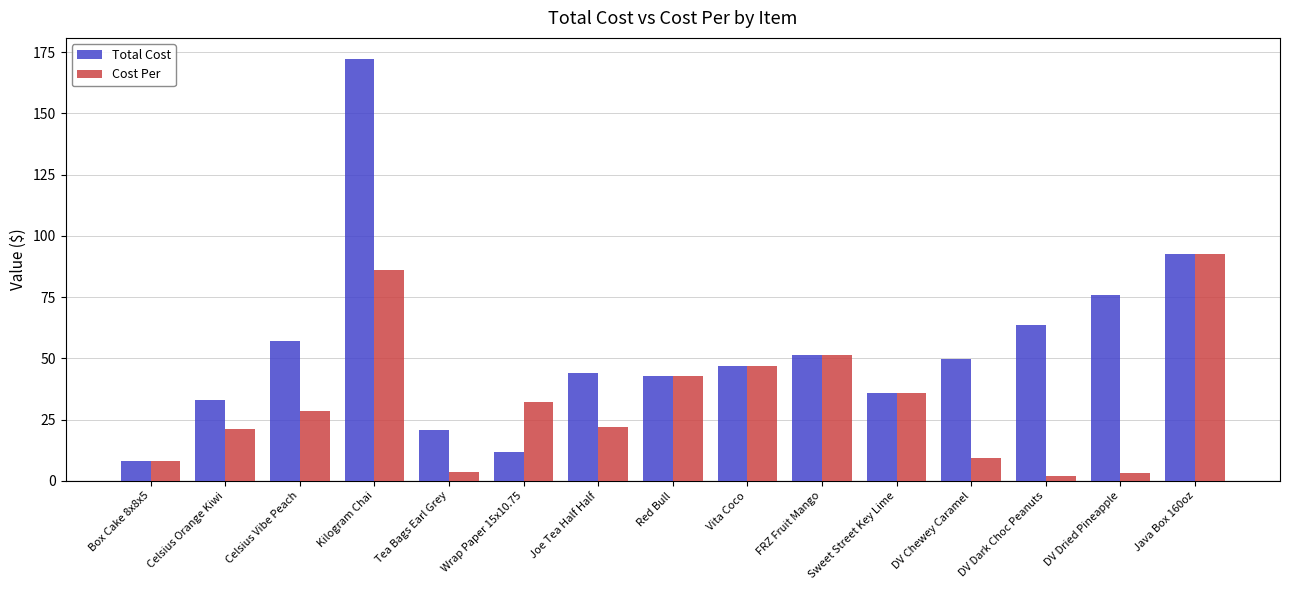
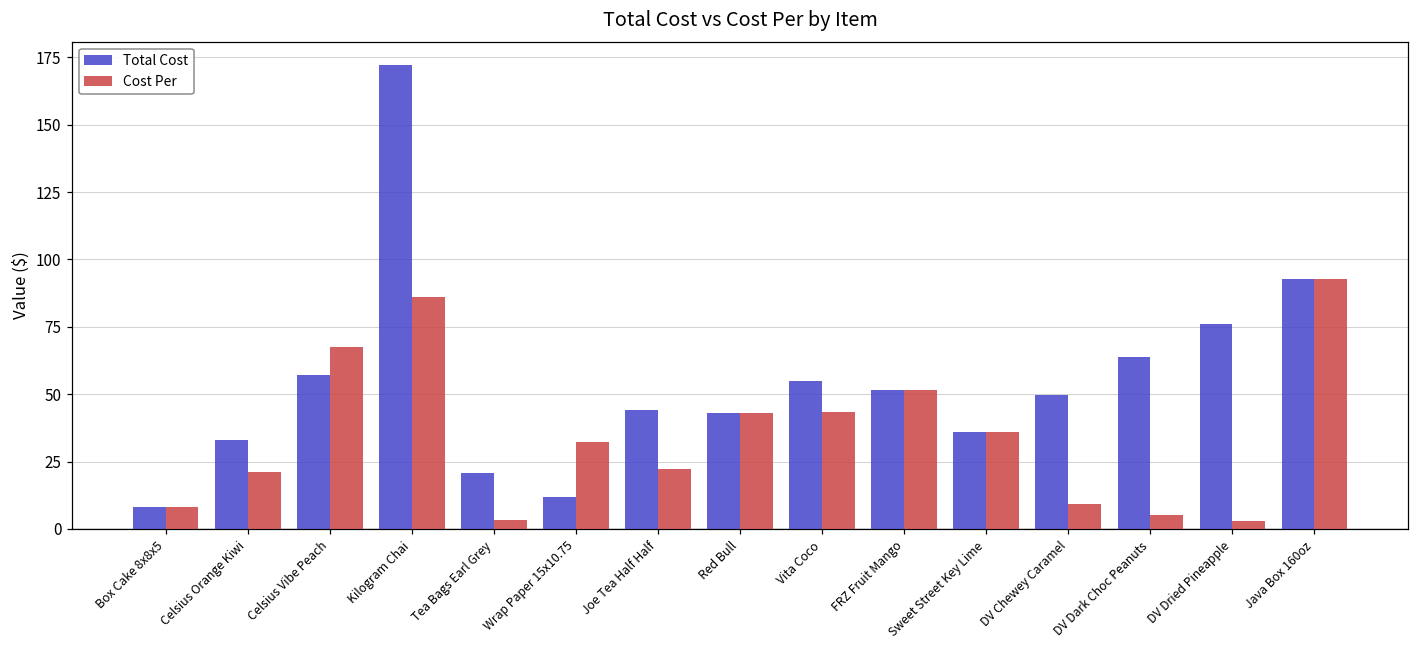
Cost Per, Celsius Vibe Peach: 28 -> 68
Total Cost, Vita Coco: 47 -> 55
Cost Per, Vita Coco: 47 -> 43
Cost Per, DV Dark Choc Peanuts: 2 -> 5
